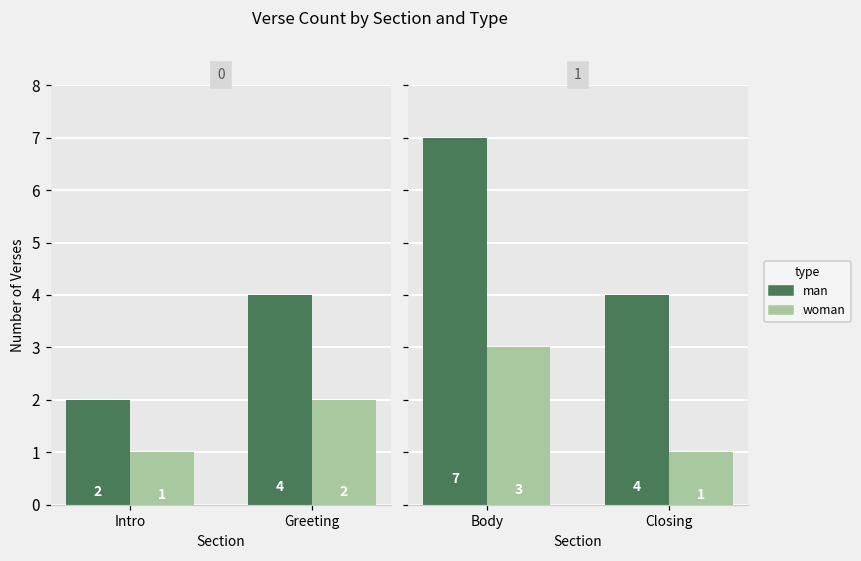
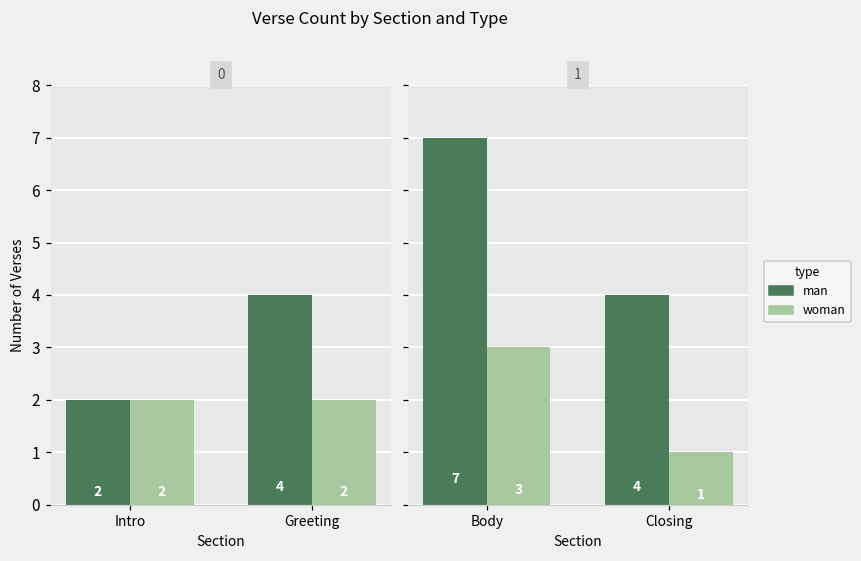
0, woman, Intro: 1 -> 2
